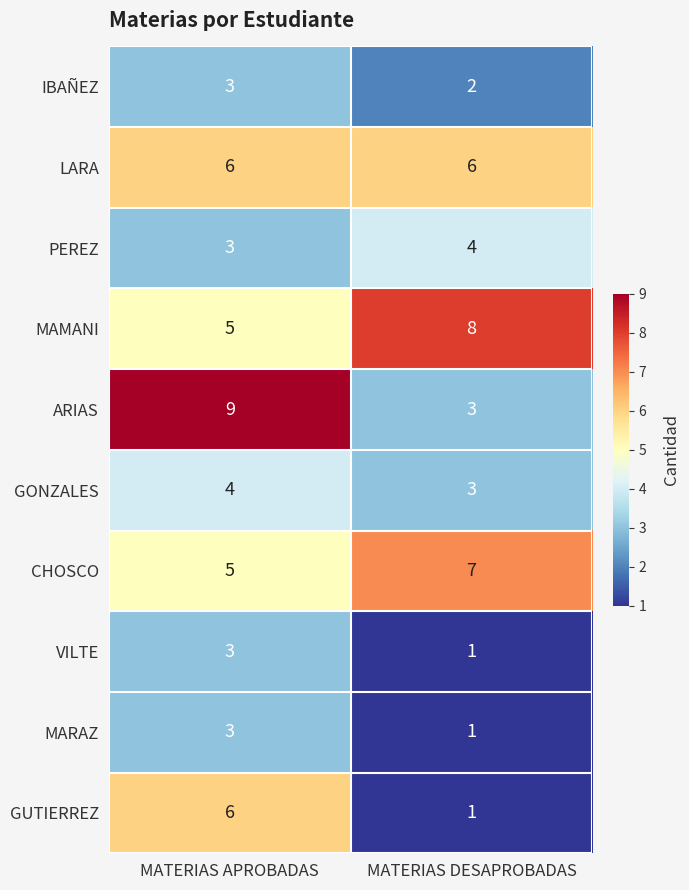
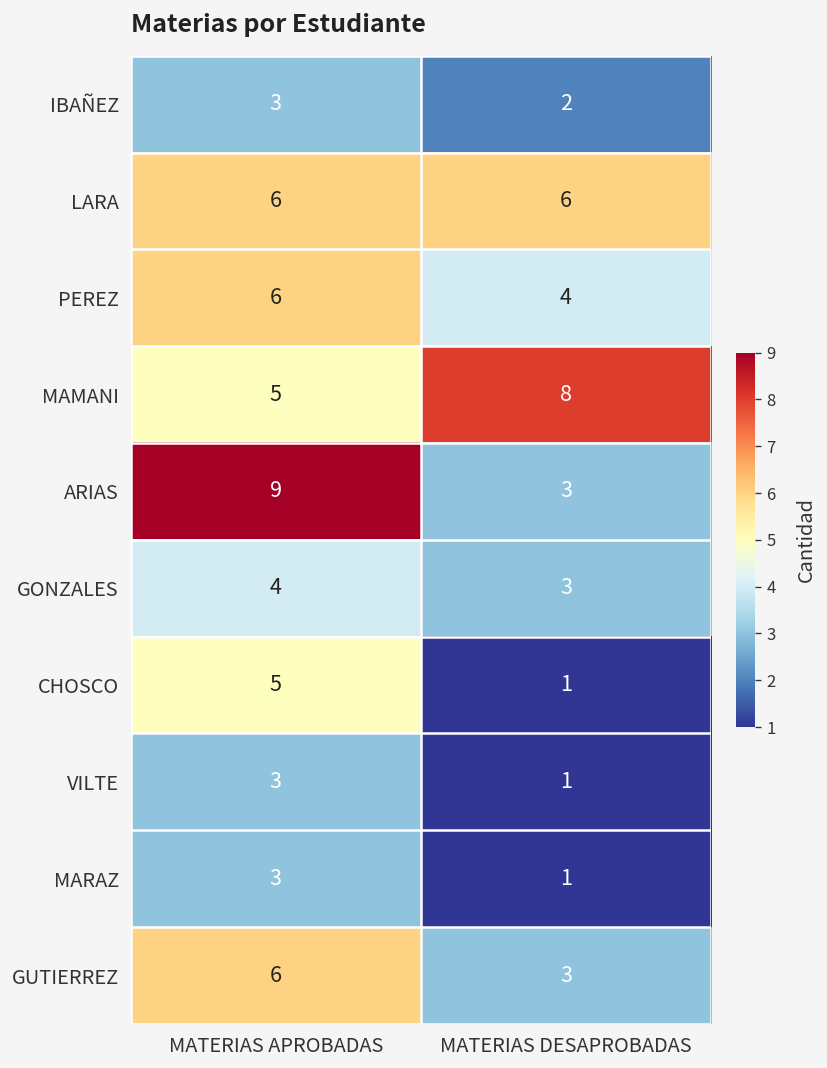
PEREZ, MATERIAS APROBADAS: 3 -> 6
CHOSCO, MATERIAS DESAPROBADAS: 7 -> 1
GUTIERREZ, MATERIAS DESAPROBADAS: 1 -> 3
